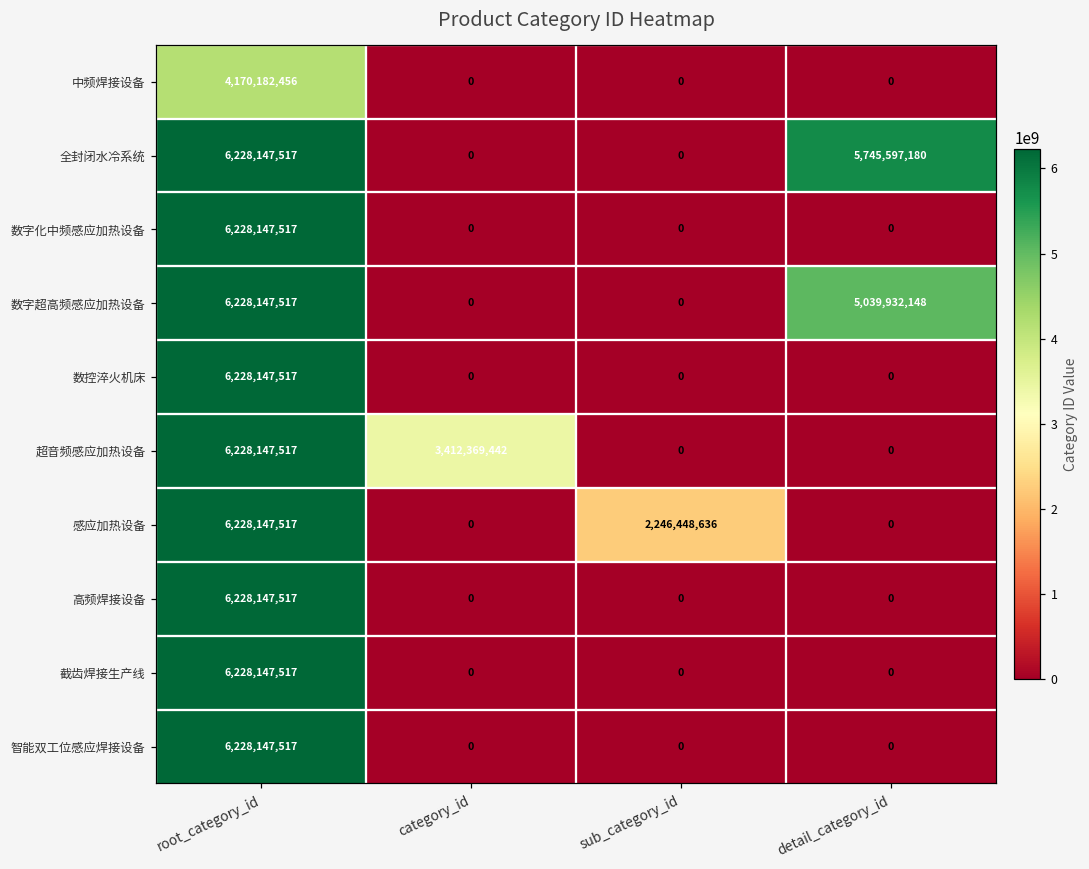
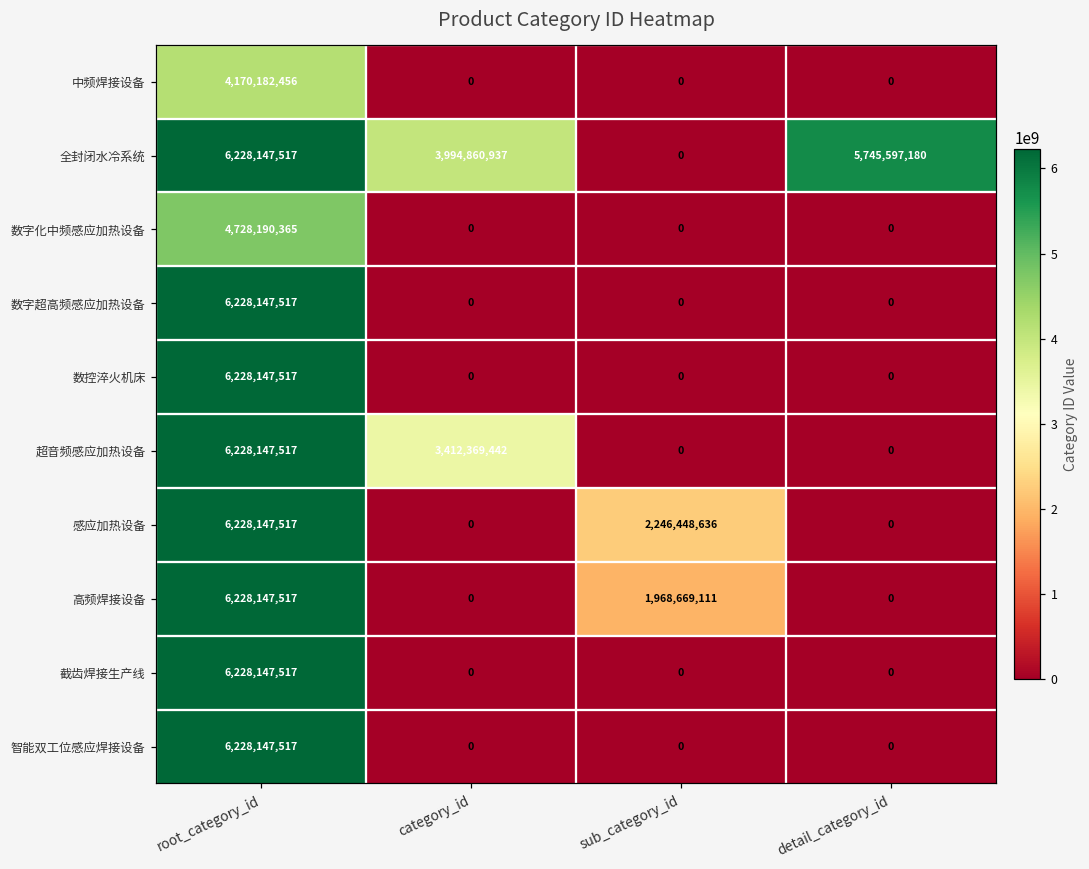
全封闭水冷系统, category_id: 0 -> 3,994,860,937
数字化中频感应加热设备, root_category_id: 6,228,147,517 -> 4,728,190,365
数字超高频感应加热设备, detail_category_id: 5,039,932,148 -> 0
高频焊接设备, sub_category_id: 0 -> 1,968,669,111
